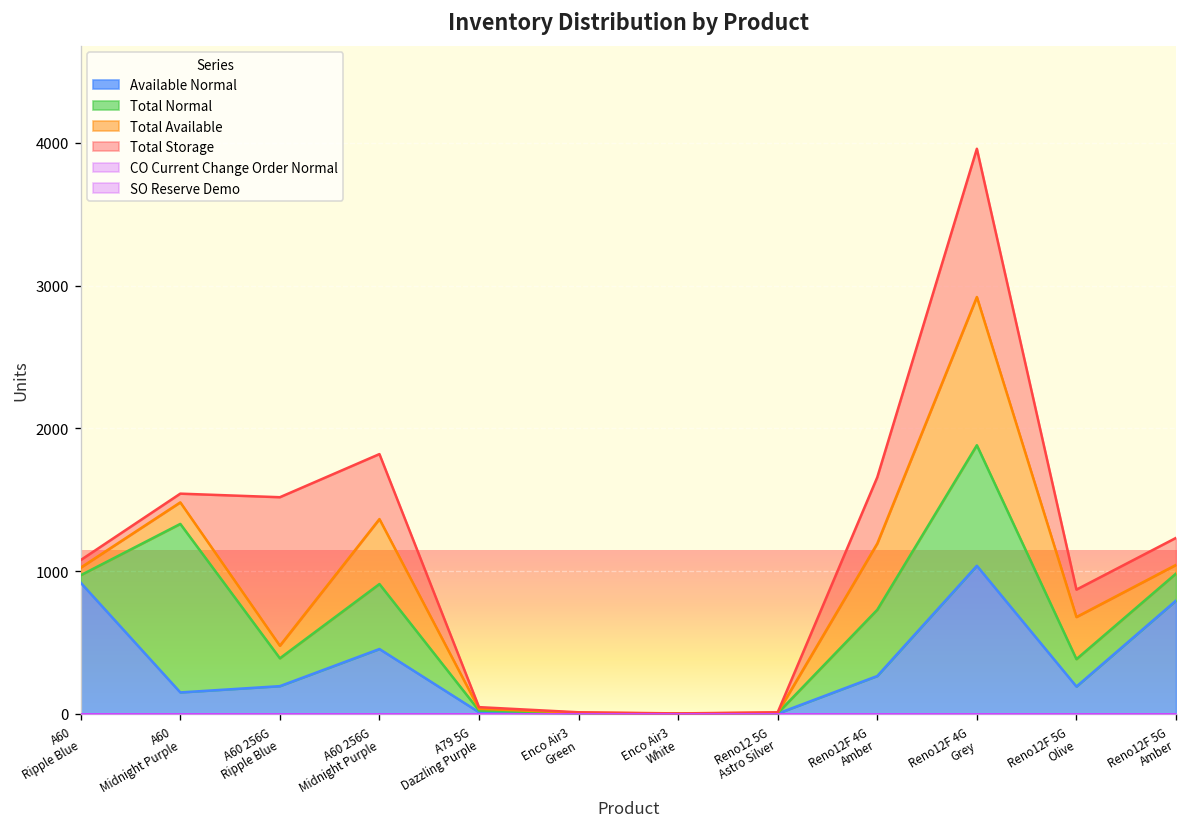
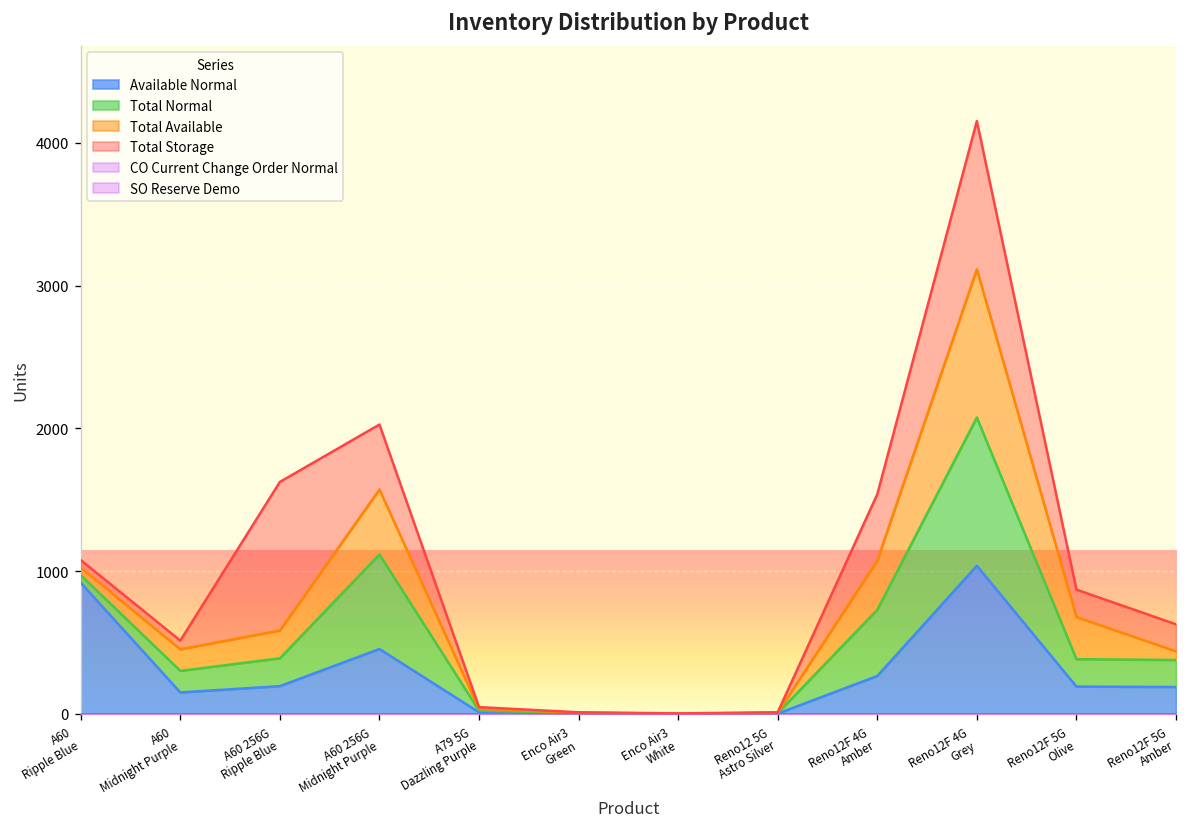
Total Normal, A60 Midnight Purple: 1180 -> 150
Total Available, A60 256G Ripple Blue: 90 -> 200
Total Normal, A60 256G Midnight Purple: 460 -> 660
Total Available, Reno12F 4G Amber: 460 -> 350
Total Normal, Reno12F 4G Grey: 840 -> 1040
Available Normal, Reno12F 5G Amber: 790 -> 190
